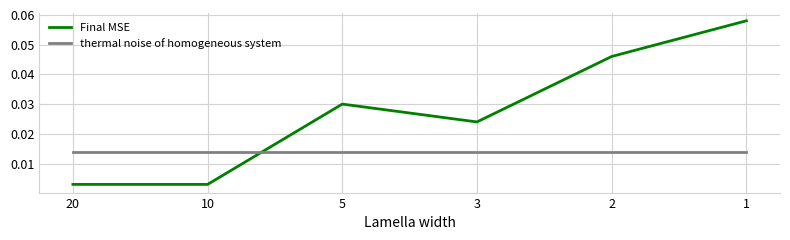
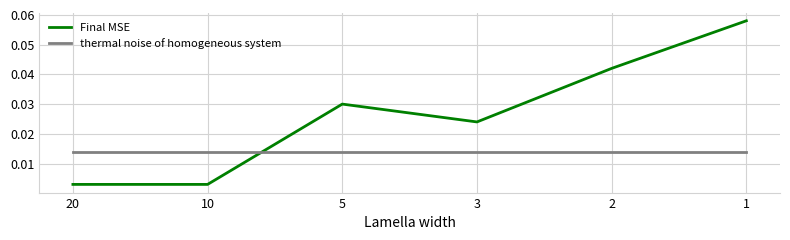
Final MSE, 2: 0.046 -> 0.042
